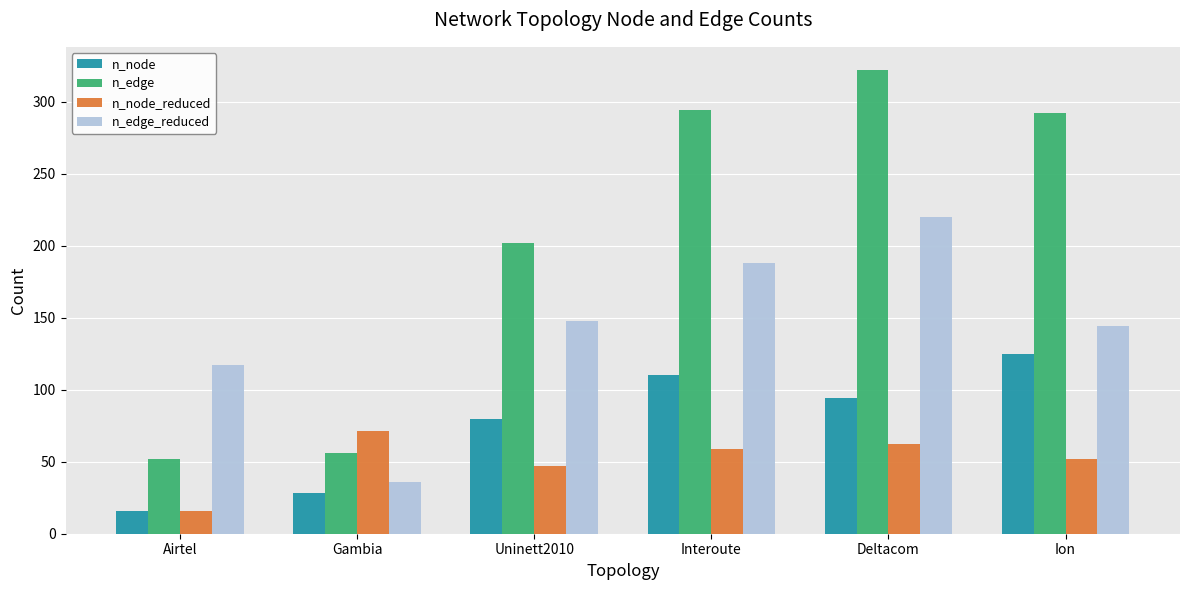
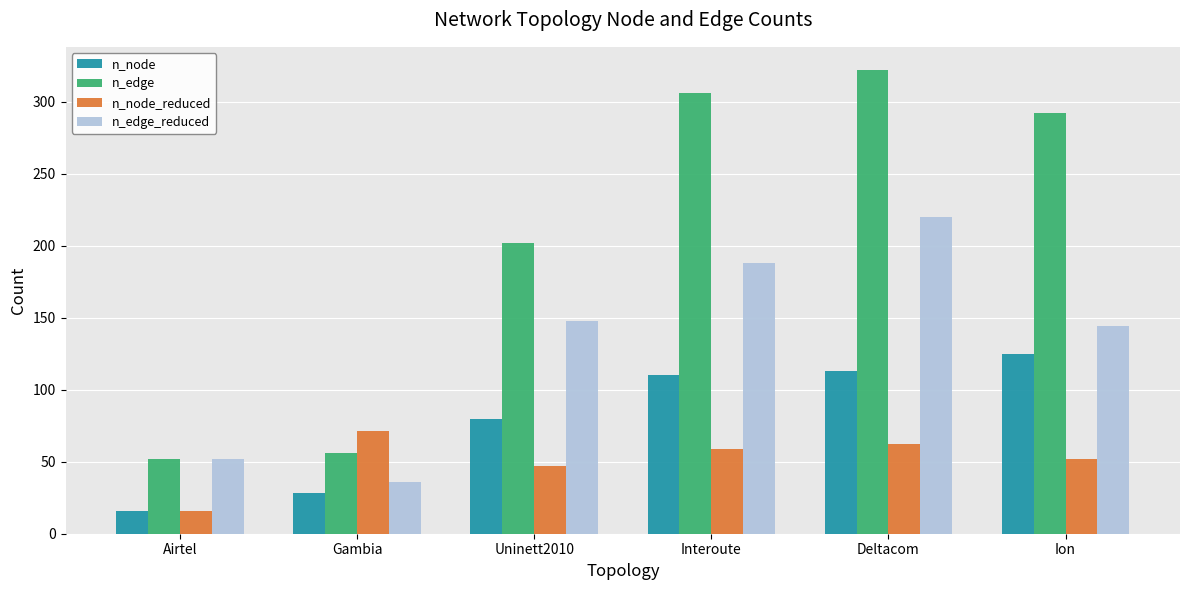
n_edge_reduced, Airtel: 117 -> 52
n_edge, Interoute: 294 -> 306
n_node, Deltacom: 94 -> 113
